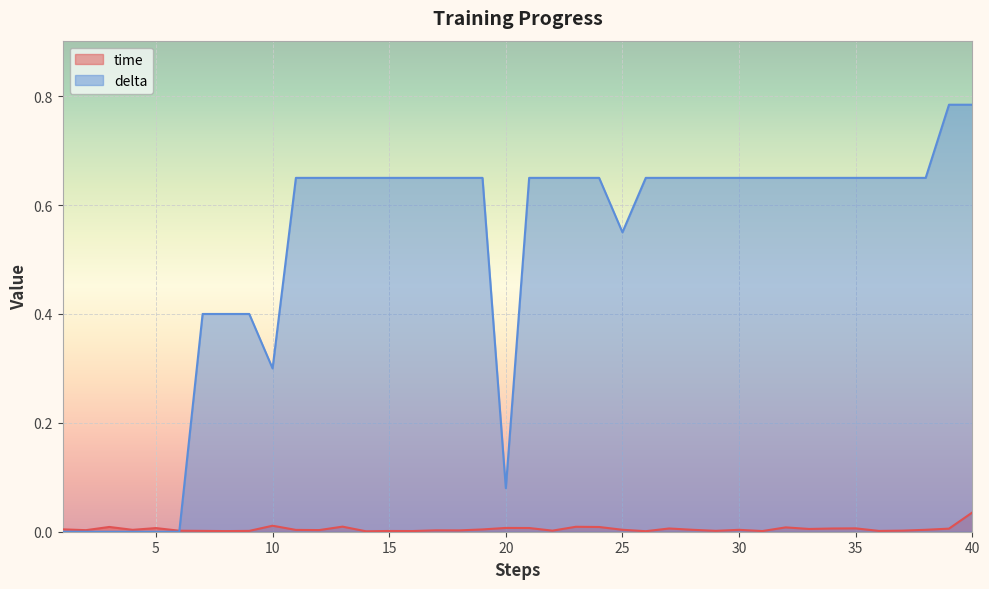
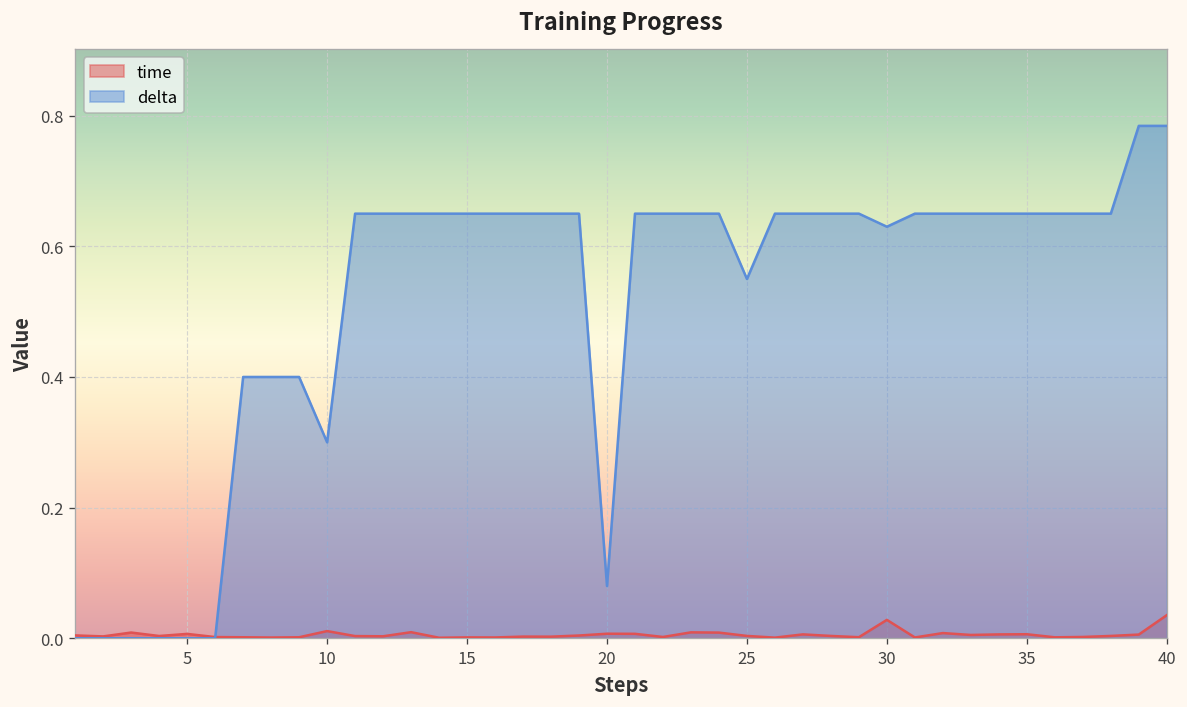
time, 30: 0.00 -> 0.03
delta, 30: 0.65 -> 0.63
